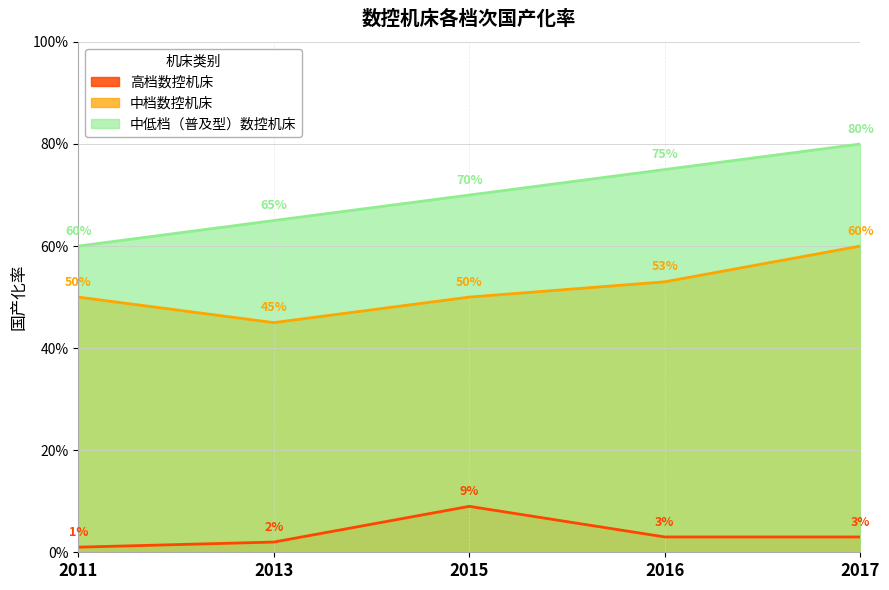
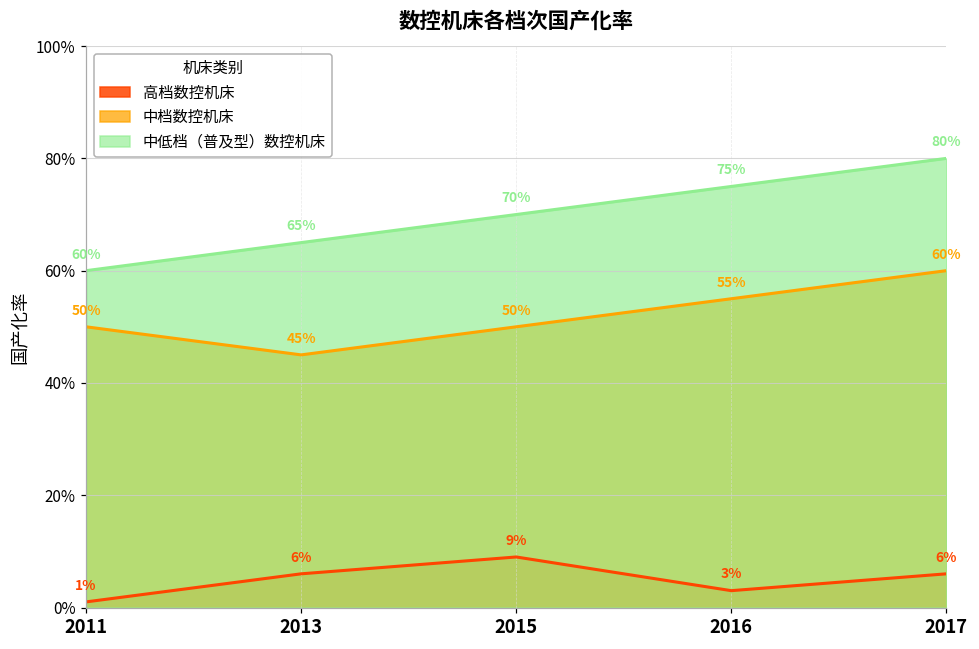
高档数控机床, 2013: 2% -> 6%
中档数控机床, 2016: 53% -> 55%
高档数控机床, 2017: 3% -> 6%
